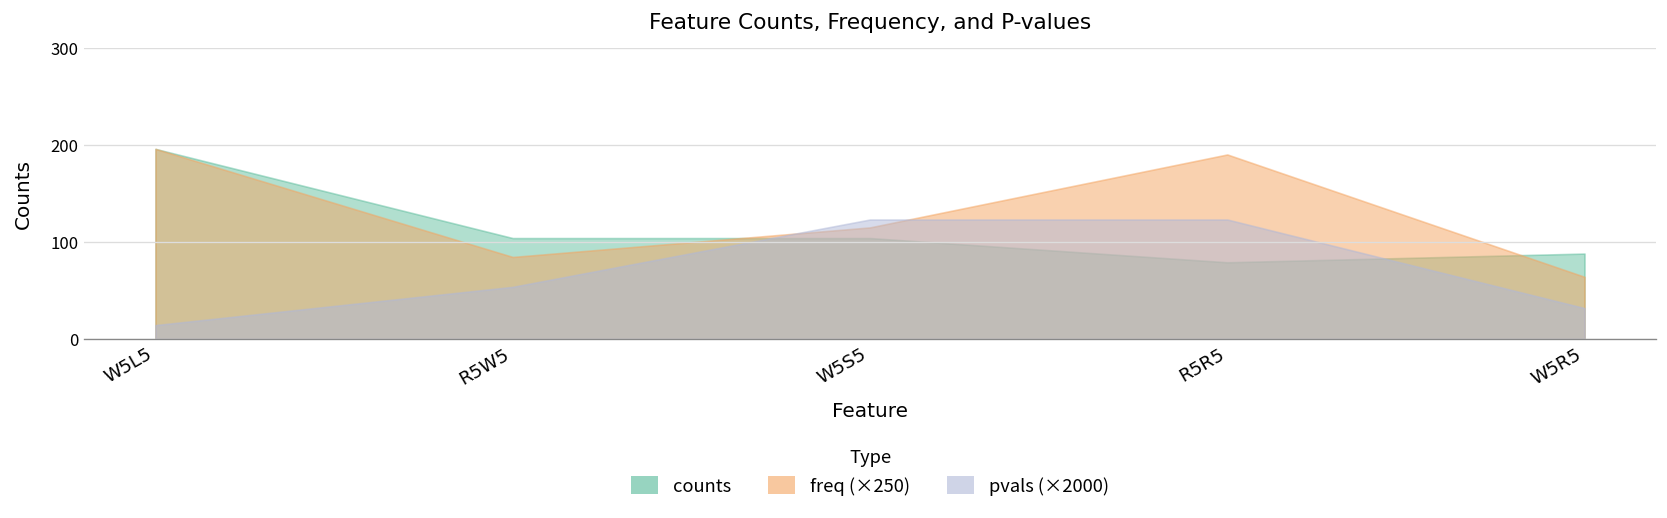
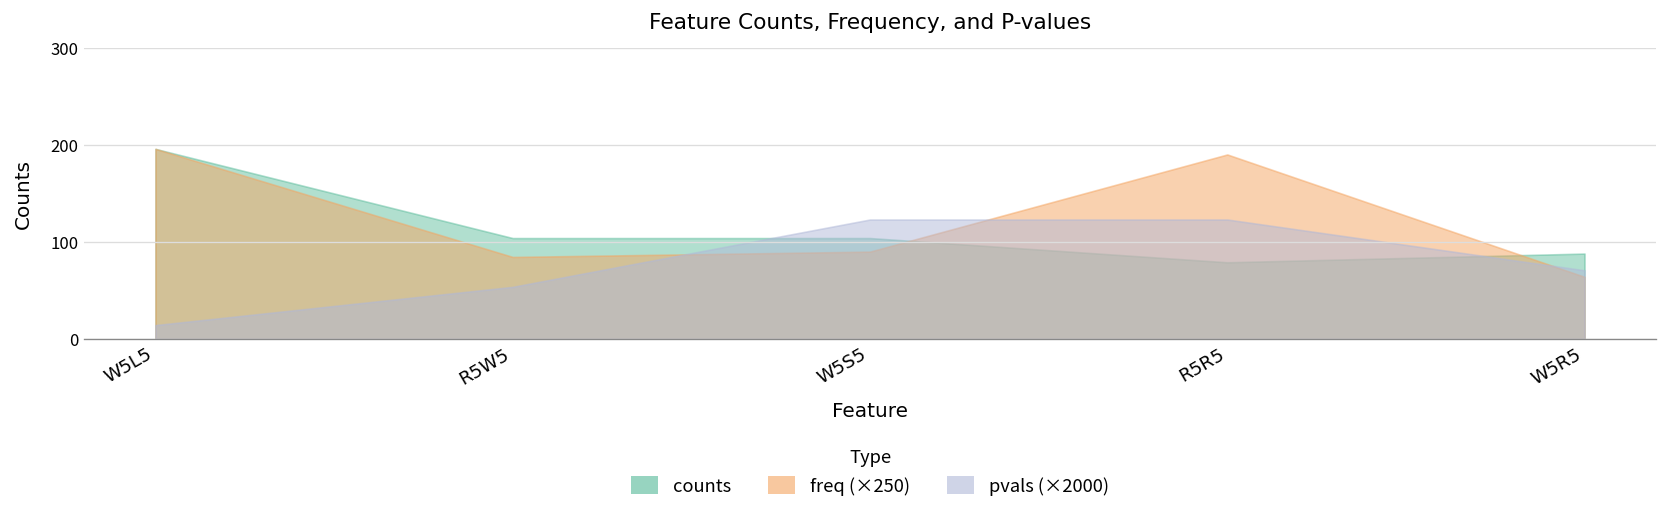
freq (×250), W5S5: 120 -> 90
pvals (×2000), W5R5: 30 -> 70
